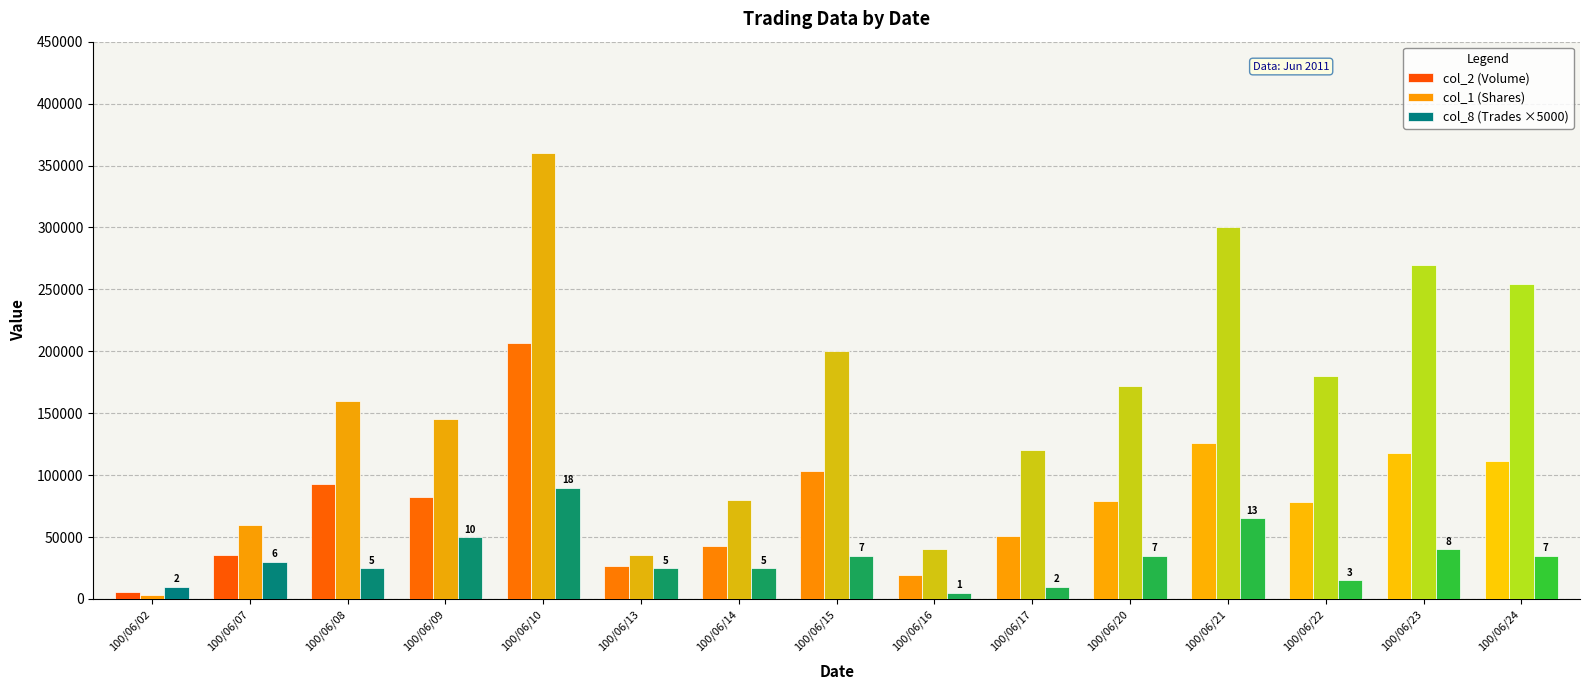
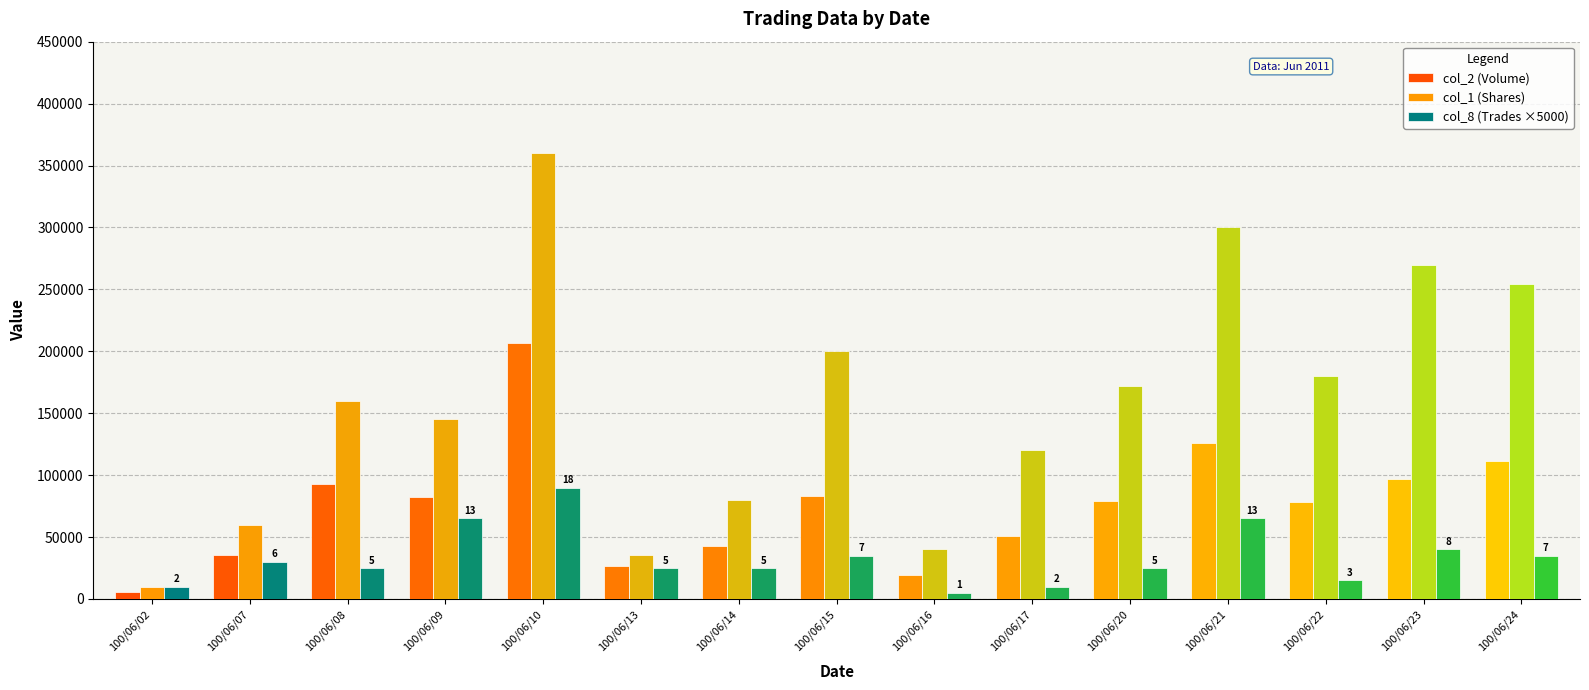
col_1 (Shares), 100/06/02: 3000 -> 10000
col_8 (Trades ×5000), 100/06/09: 10 -> 13
col_2 (Volume), 100/06/15: 103000 -> 83000
col_8 (Trades ×5000), 100/06/20: 7 -> 5
col_2 (Volume), 100/06/23: 118000 -> 97000
